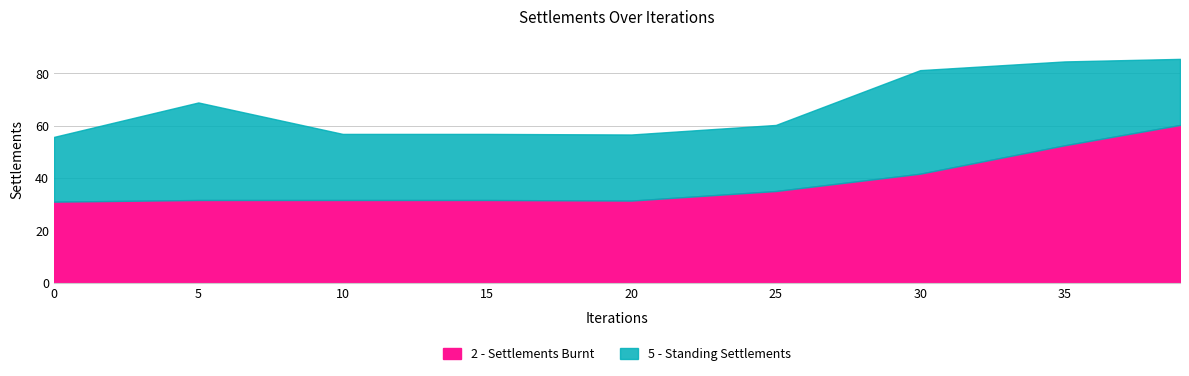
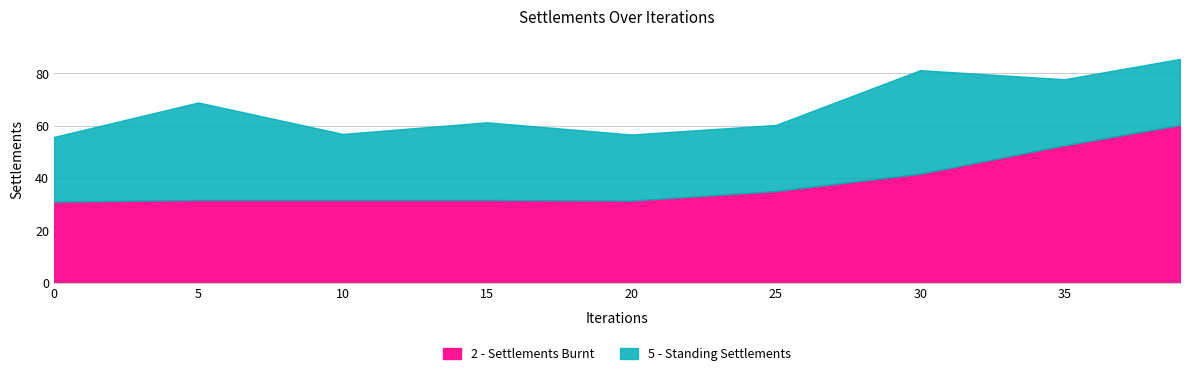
5 - Standing Settlements, 15: 25 -> 30
5 - Standing Settlements, 35: 32 -> 25
